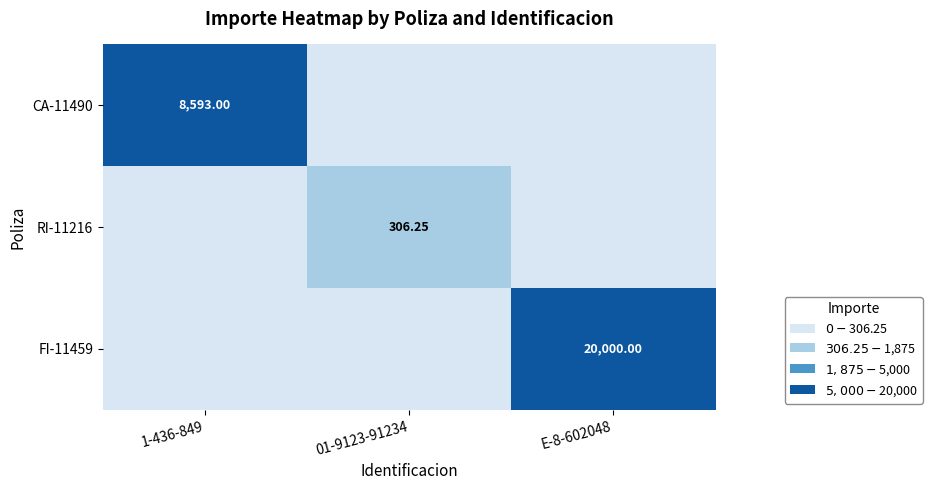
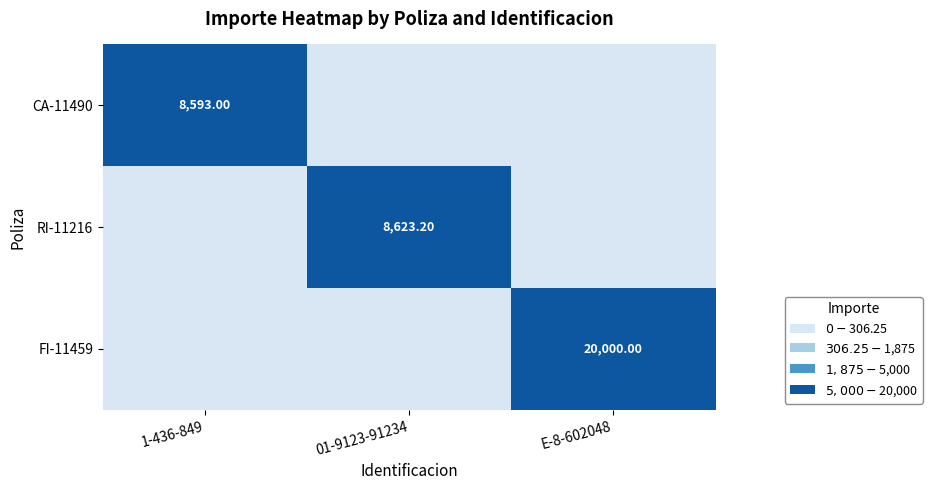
RI-11216, 01-9123-91234: 306.25 -> 8,623.20
